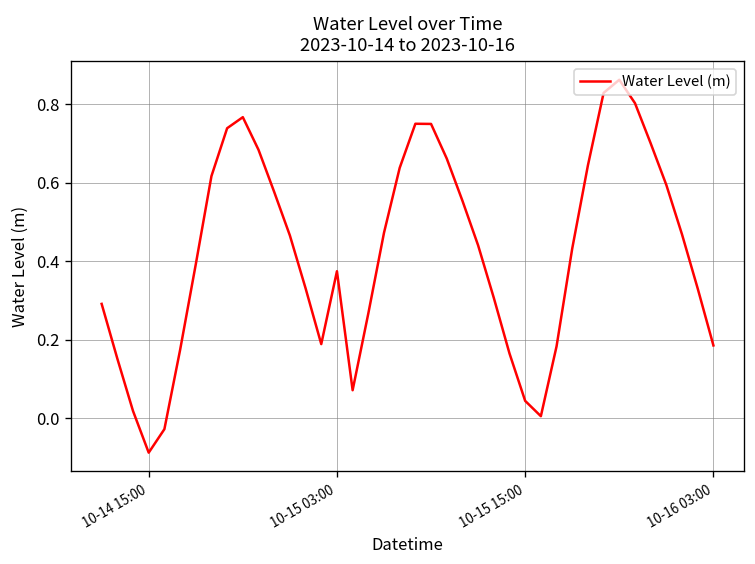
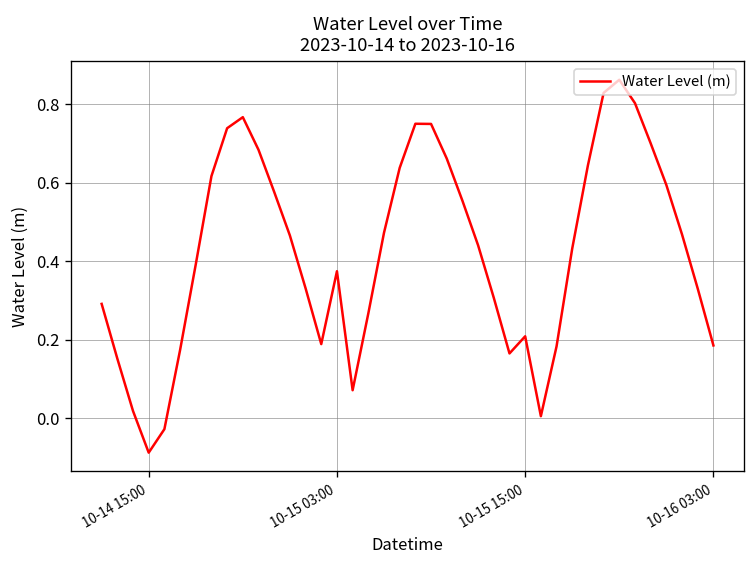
10-15 15:00: 0.04 -> 0.21
